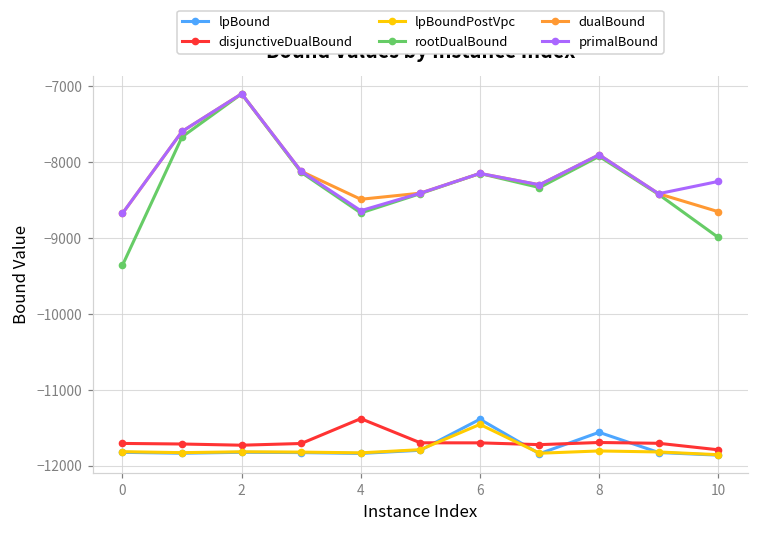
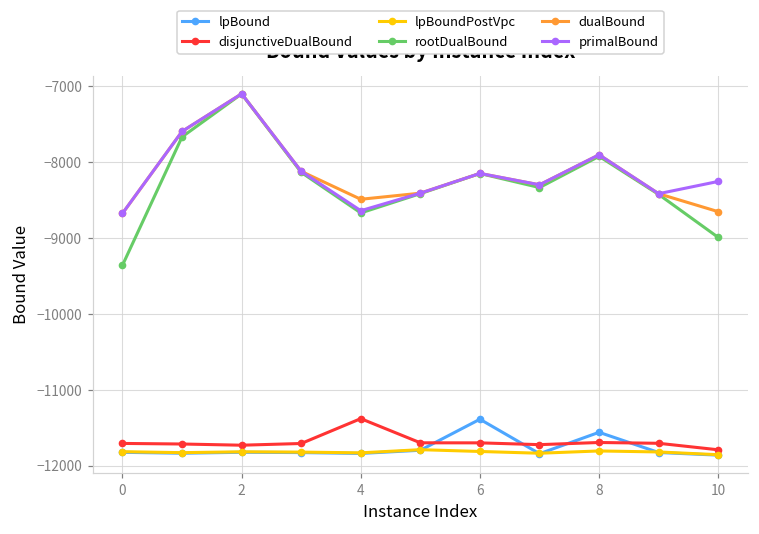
lpBoundPostVpc, 6: -11500 -> -11800
